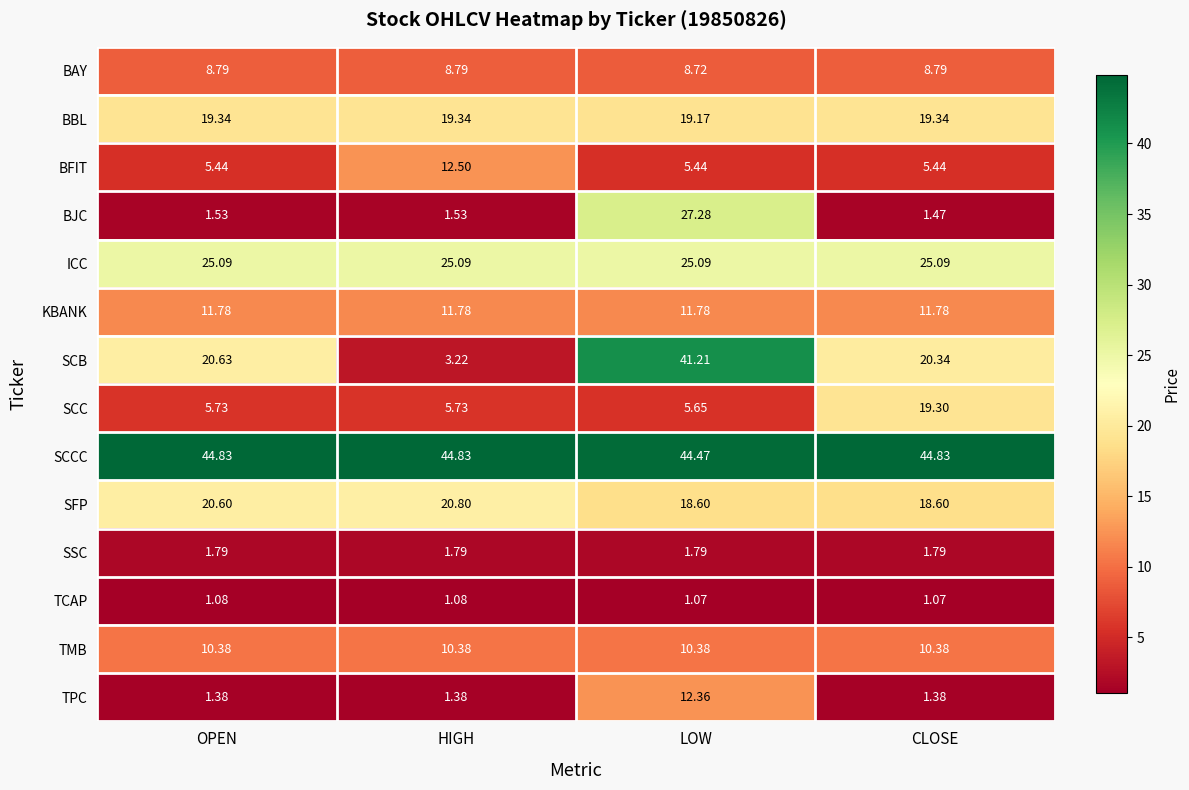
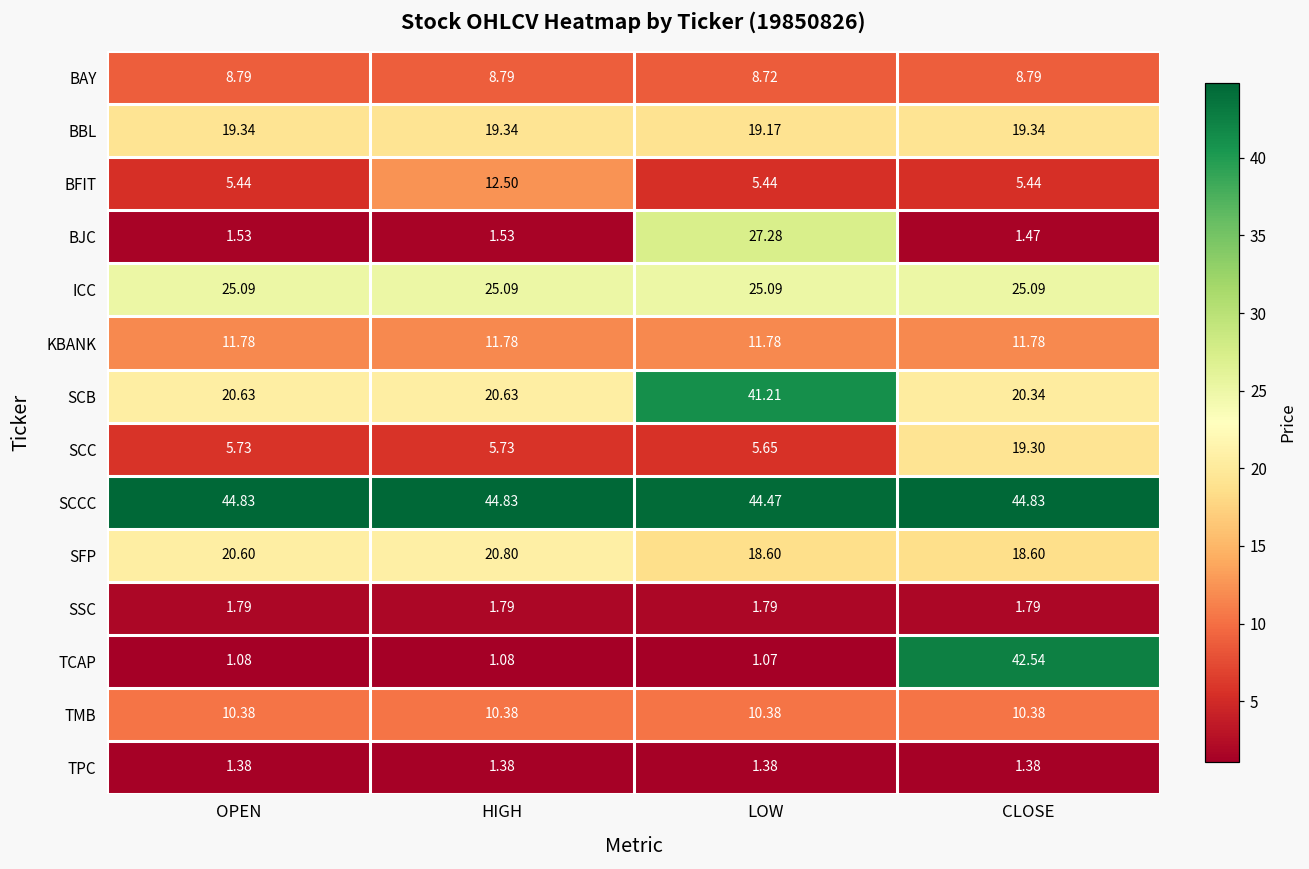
SCB, HIGH: 3.22 -> 20.63
TCAP, CLOSE: 1.07 -> 42.54
TPC, LOW: 12.36 -> 1.38
